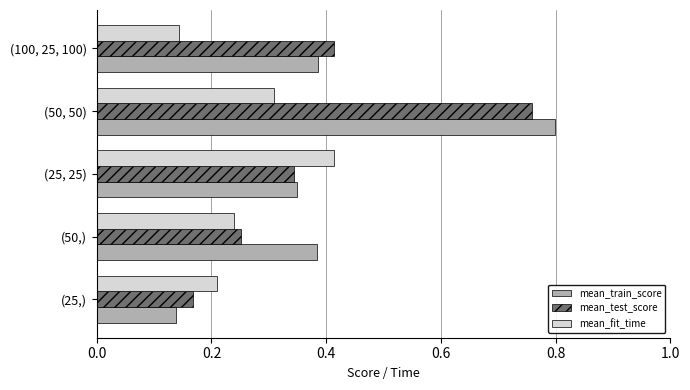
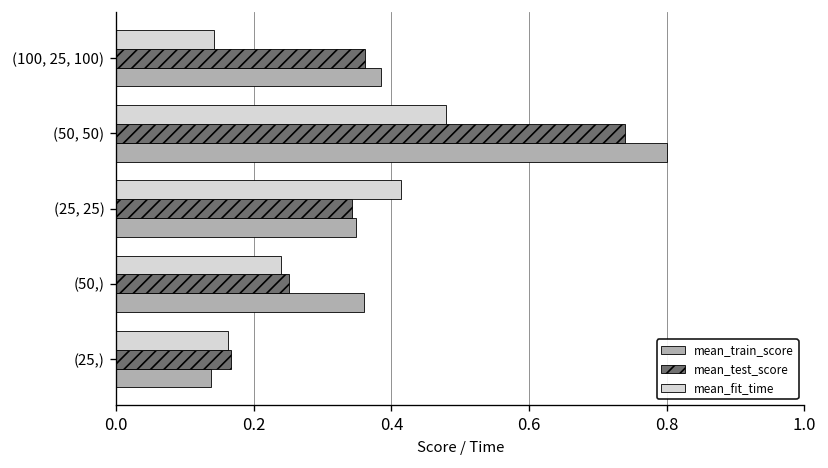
mean_test_score, (100, 25, 100): 0.41 -> 0.36
mean_fit_time, (50, 50): 0.31 -> 0.48
mean_test_score, (50, 50): 0.76 -> 0.74
mean_train_score, (50,): 0.38 -> 0.36
mean_fit_time, (25,): 0.21 -> 0.16
